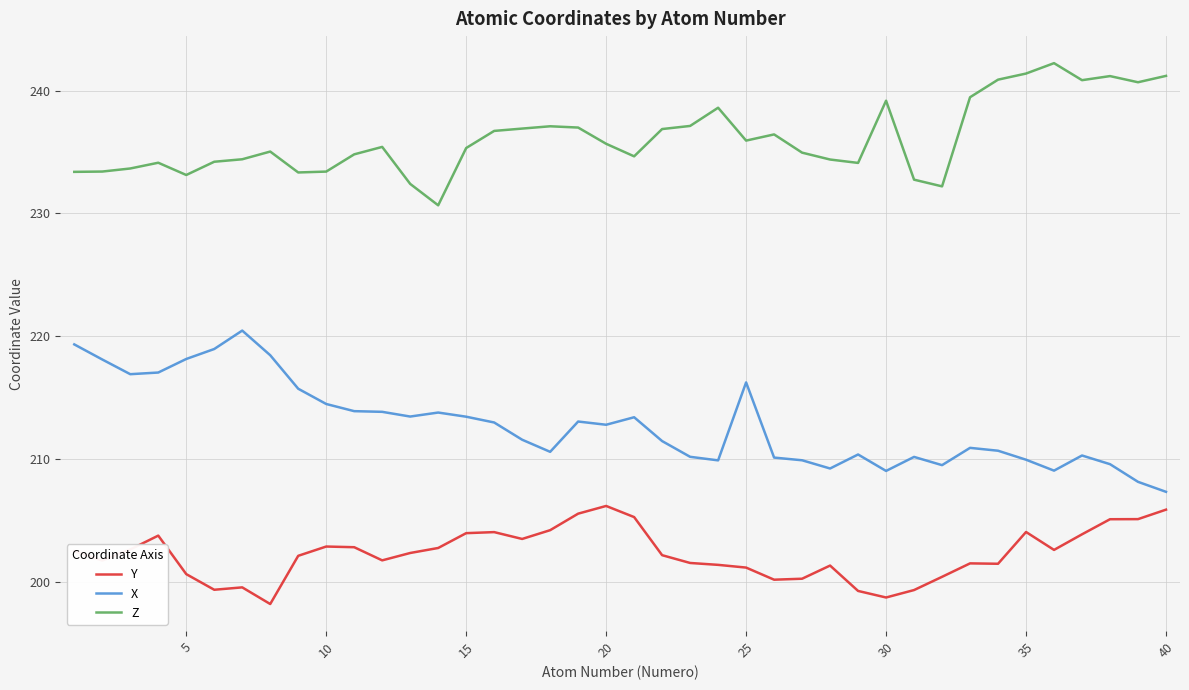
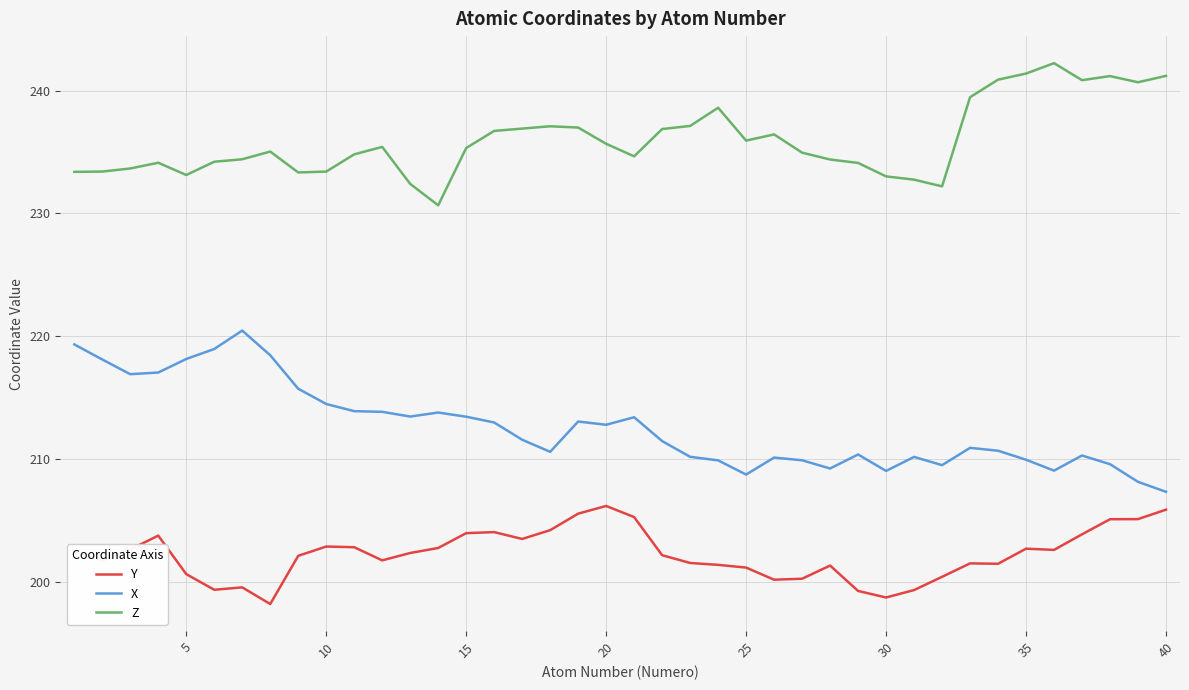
X, 25: 216.2 -> 208.7
Z, 30: 239.2 -> 233.0
Y, 35: 204.0 -> 202.7
